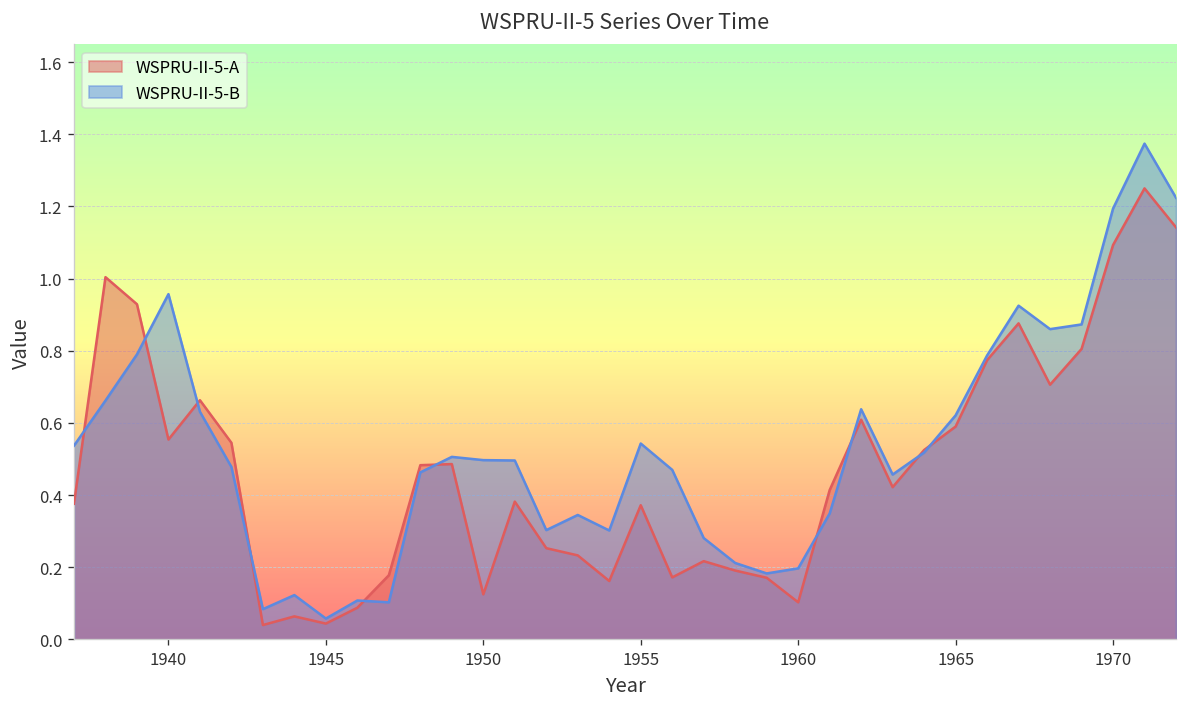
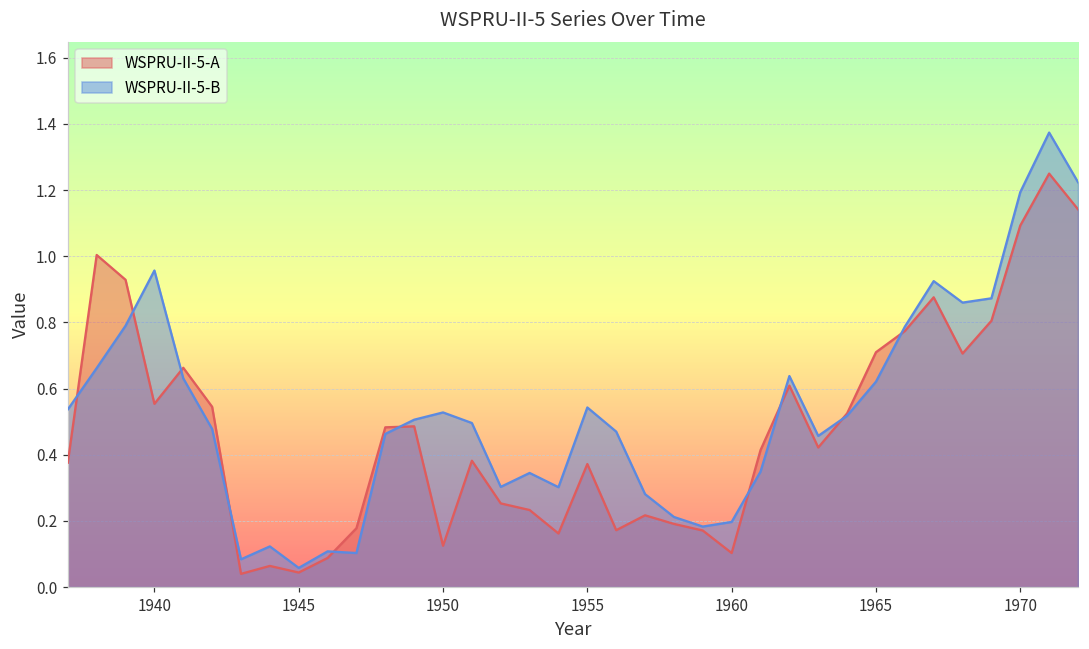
WSPRU-II-5-B, 1950: 0.50 -> 0.53
WSPRU-II-5-A, 1965: 0.59 -> 0.71
